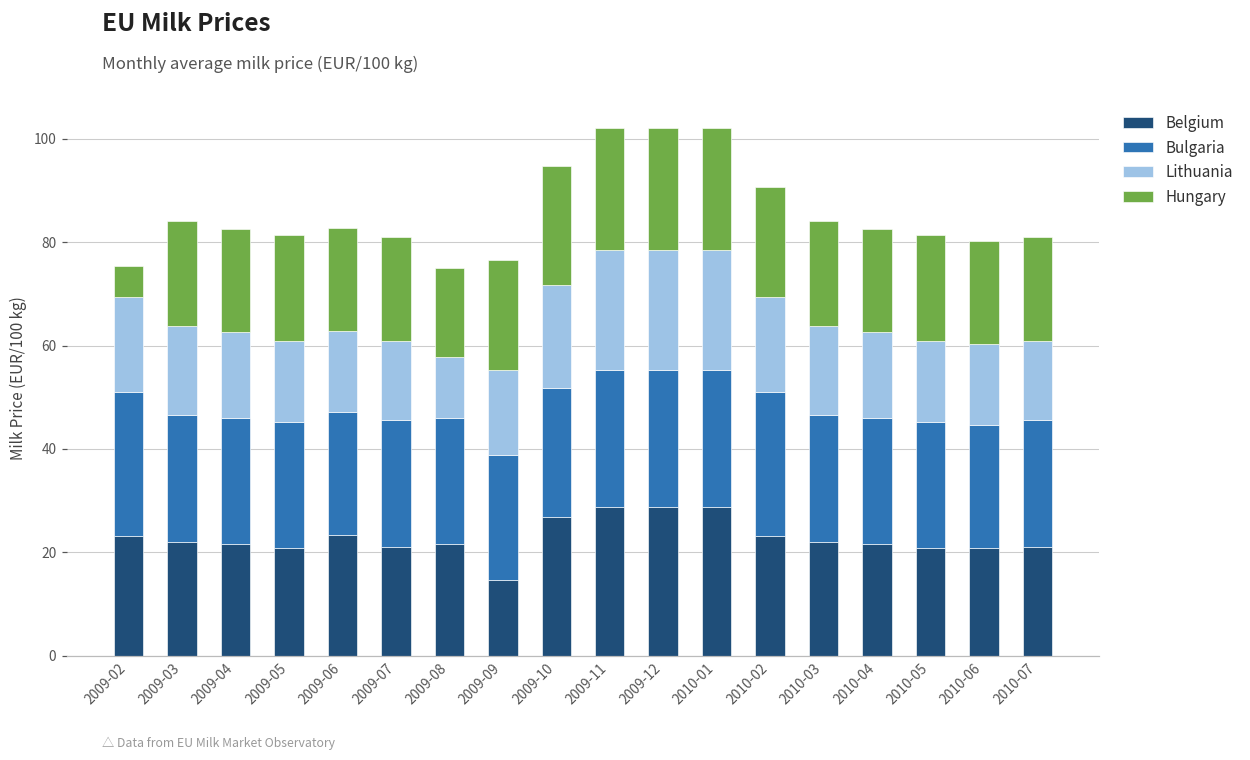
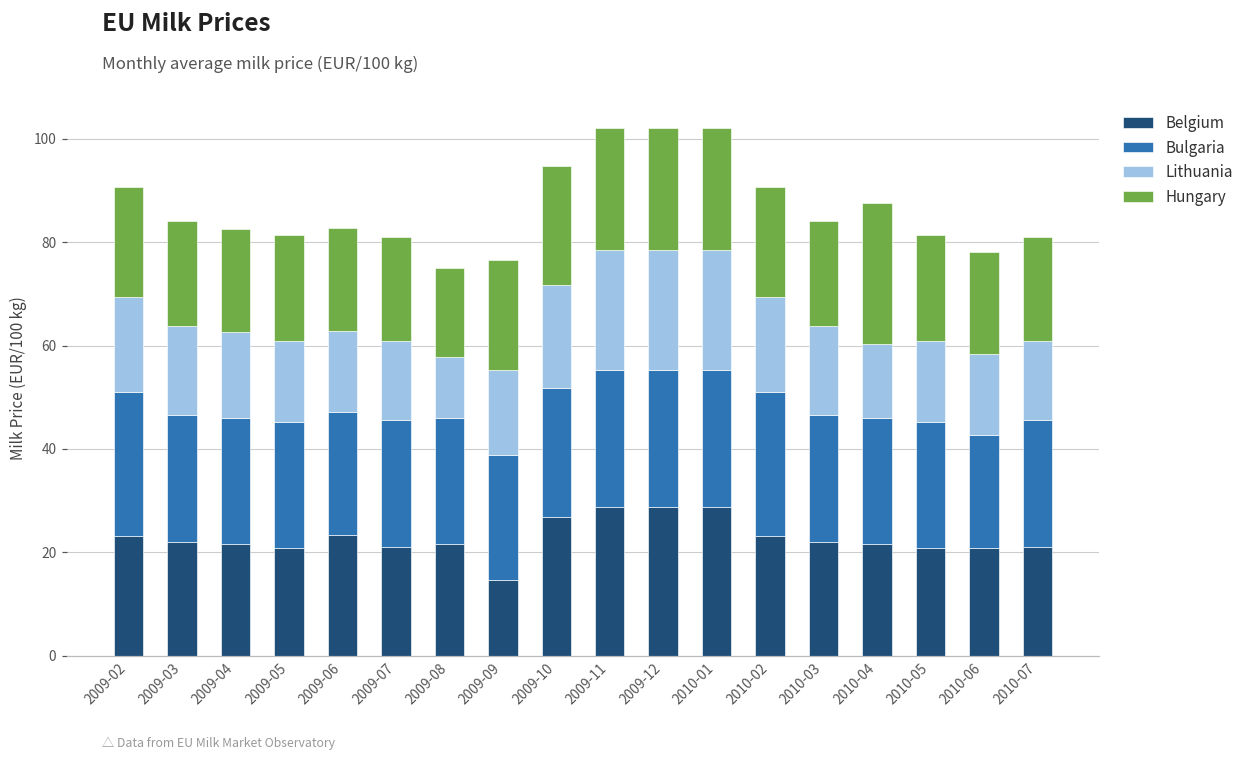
Hungary, 2009-02: 6 -> 21
Lithuania, 2010-04: 17 -> 14
Hungary, 2010-04: 20 -> 27
Bulgaria, 2010-06: 24 -> 22
